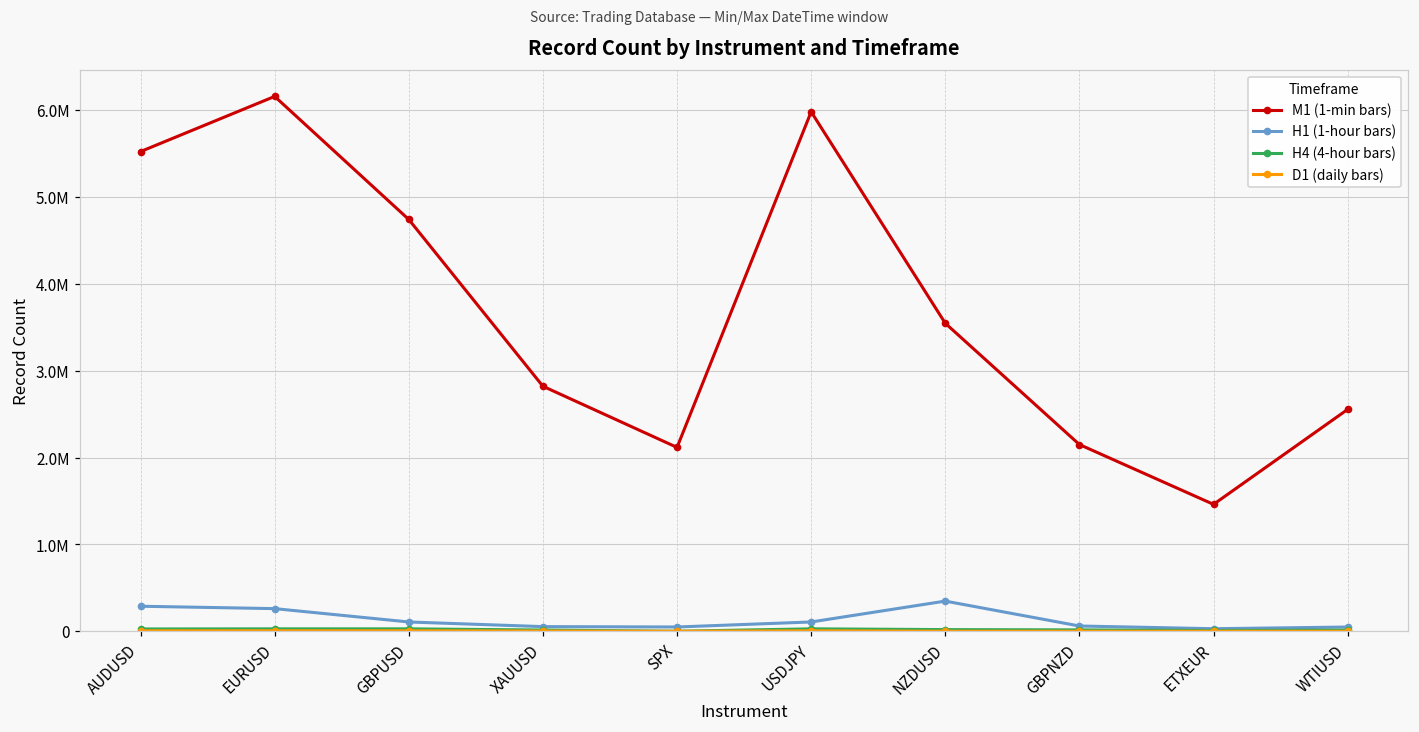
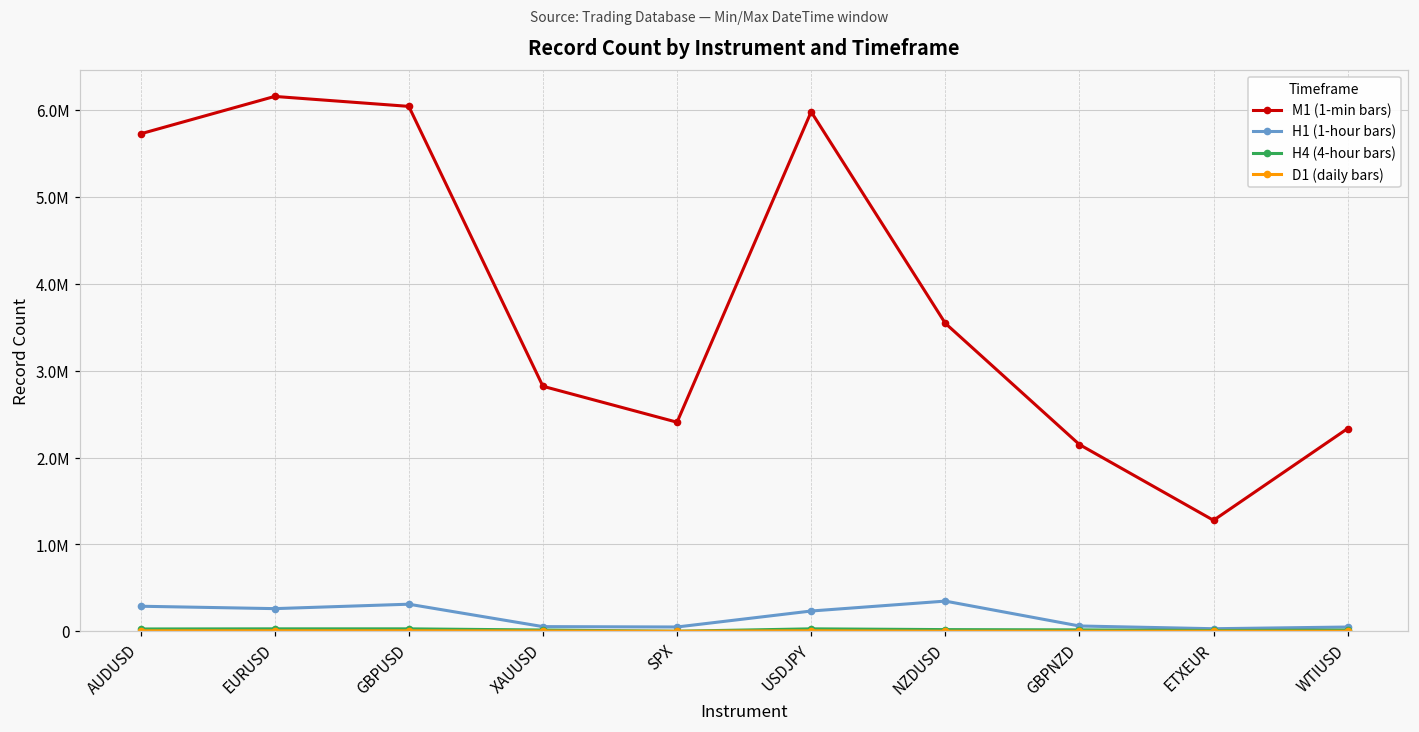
M1 (1-min bars), AUDUSD: 5500000 -> 5700000
M1 (1-min bars), GBPUSD: 4700000 -> 6000000
H1 (1-hour bars), GBPUSD: 100000 -> 300000
M1 (1-min bars), SPX: 2100000 -> 2400000
H1 (1-hour bars), USDJPY: 100000 -> 200000
M1 (1-min bars), ETXEUR: 1500000 -> 1300000
M1 (1-min bars), WTIUSD: 2600000 -> 2300000
